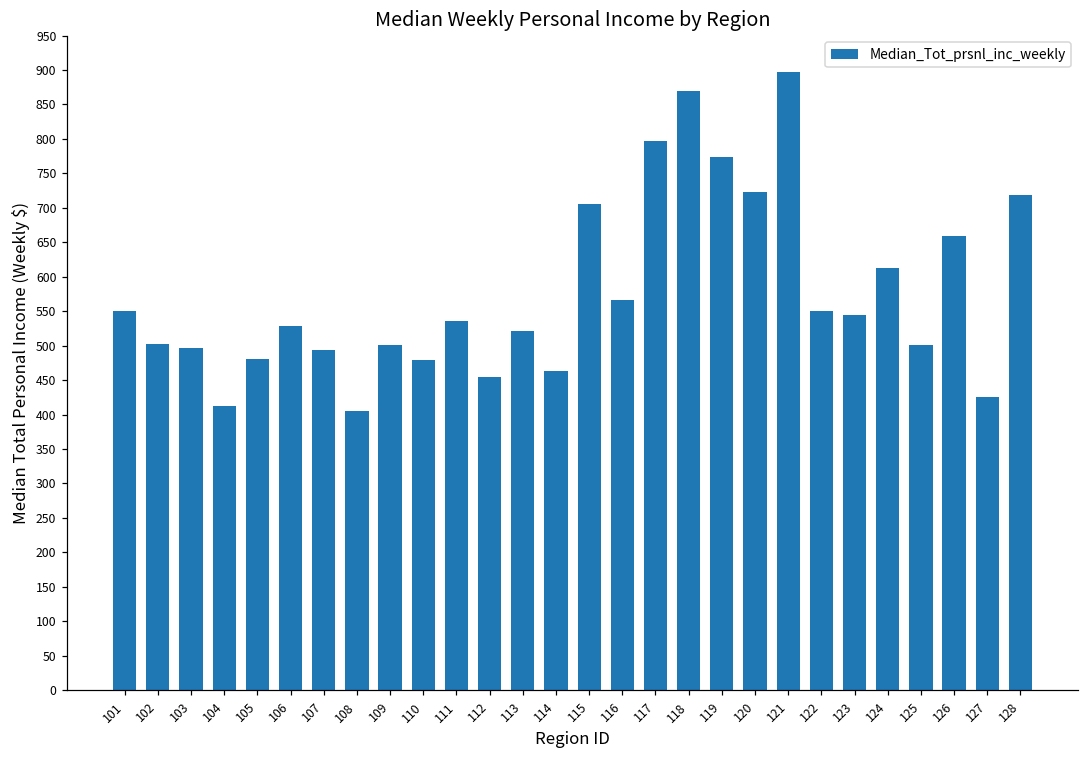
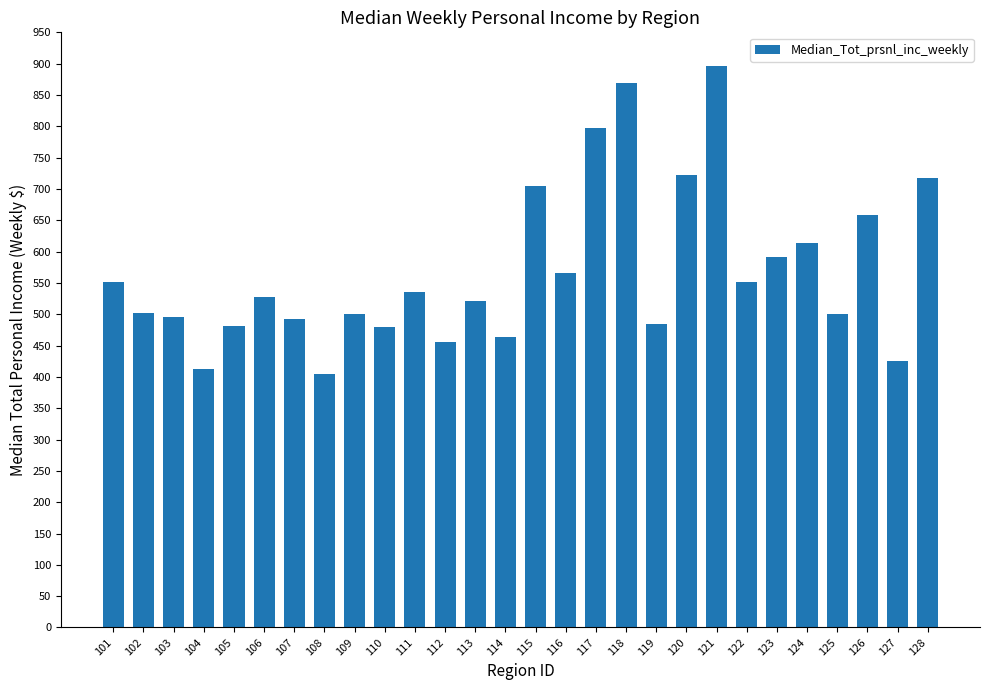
119: 770 -> 480
123: 550 -> 590
